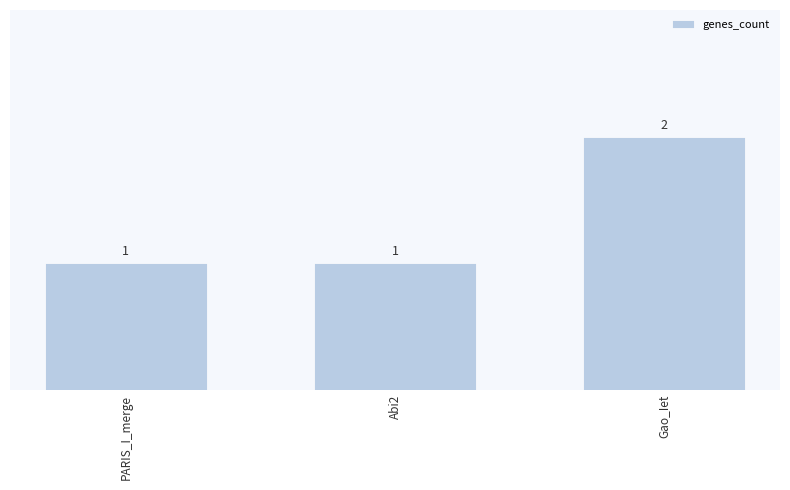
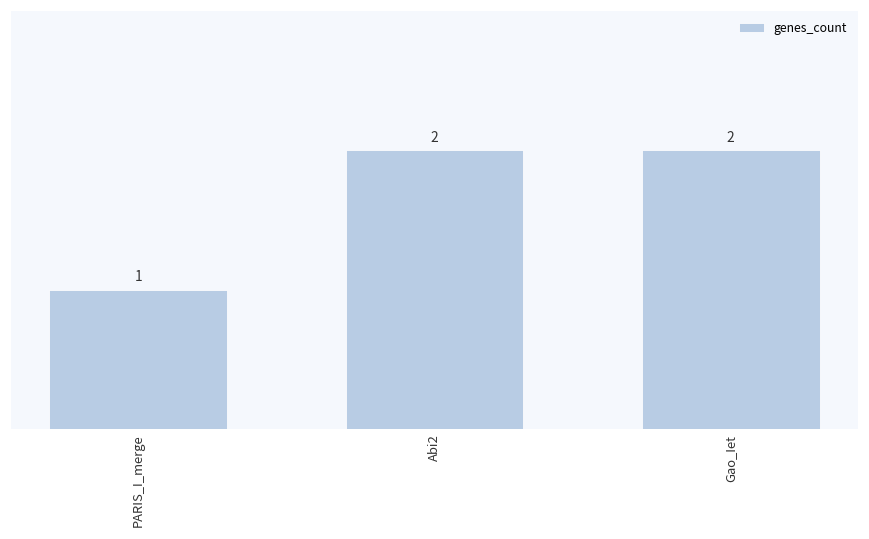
Abi2: 1 -> 2
